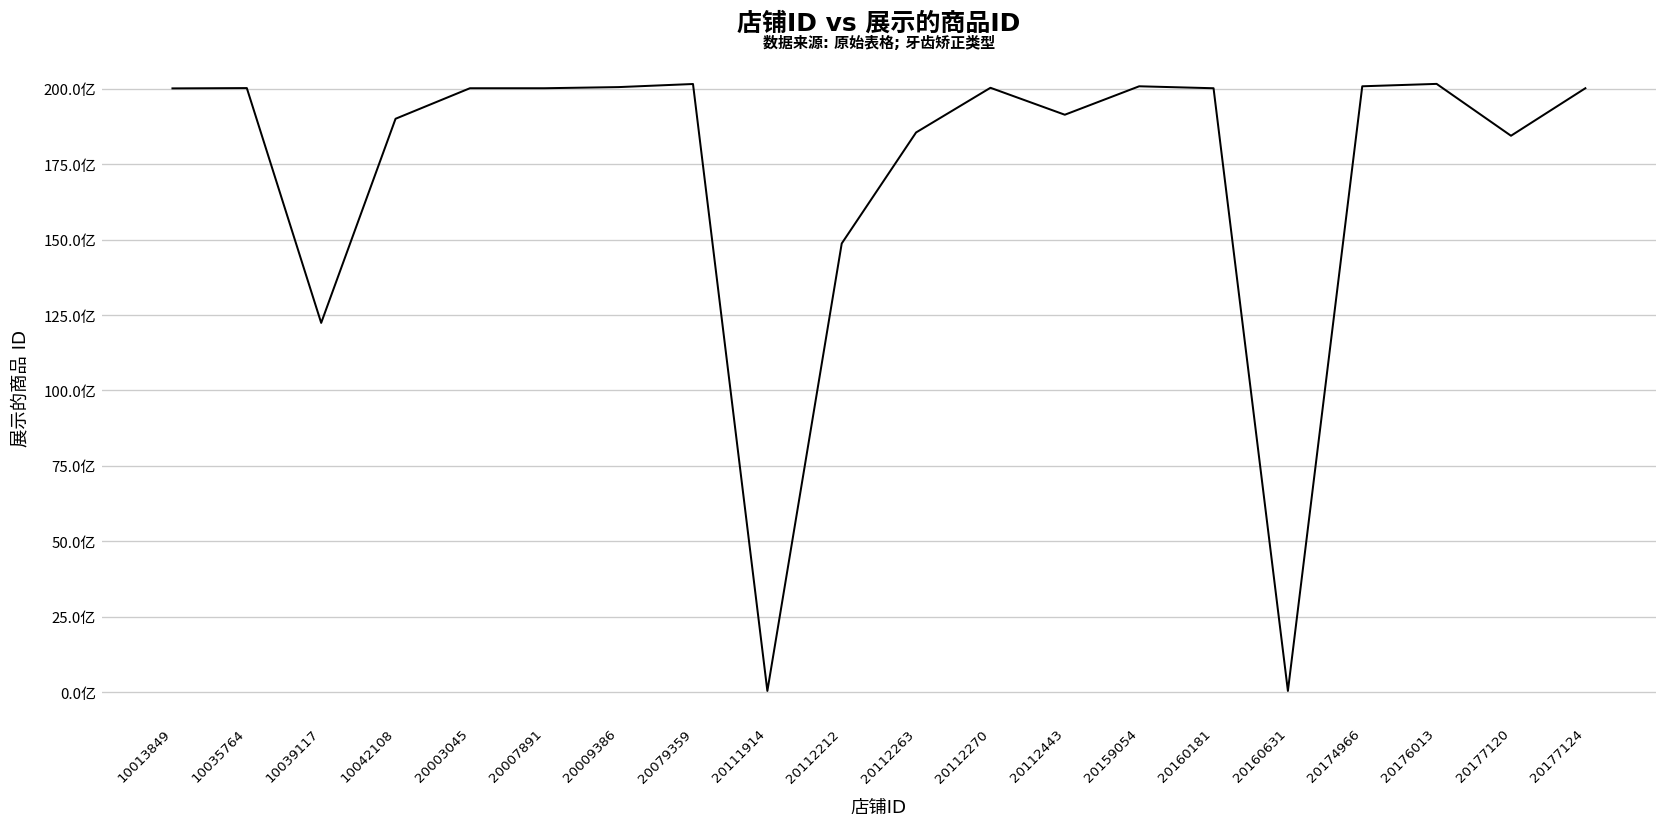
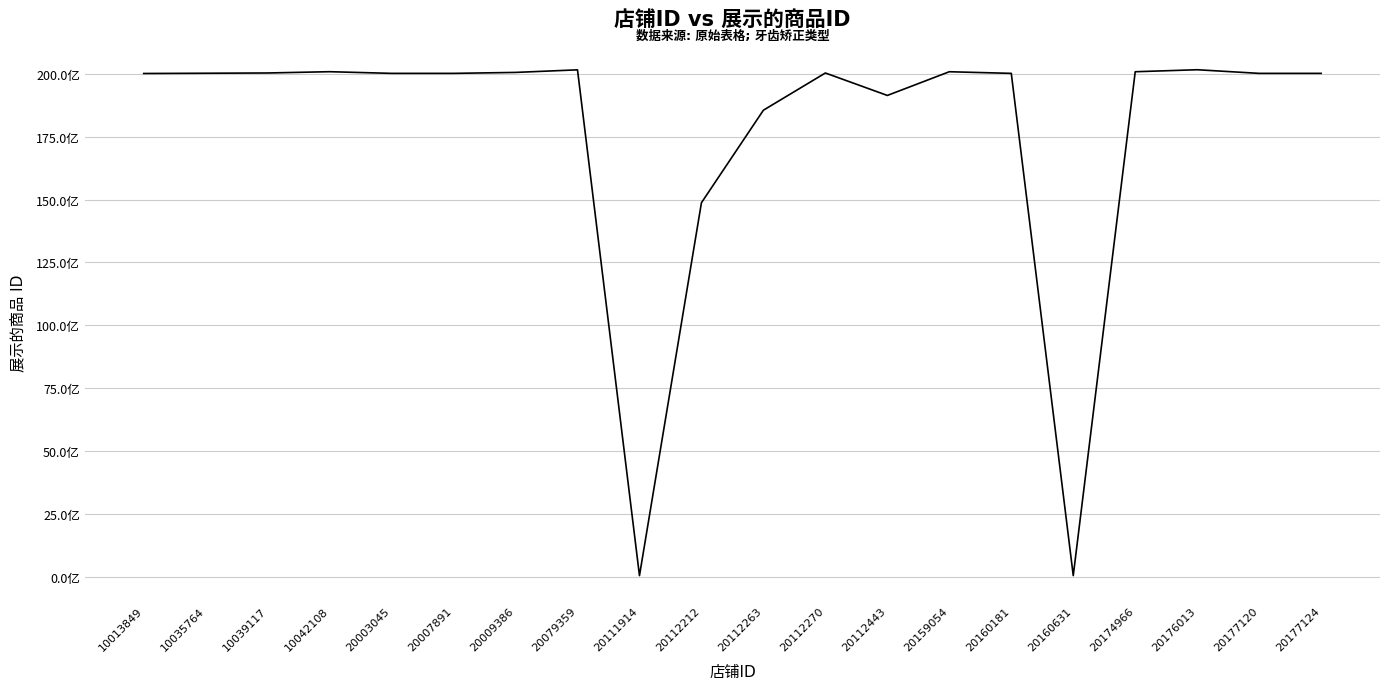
10039117: 122亿 -> 200亿
10042108: 190亿 -> 201亿
20177120: 184亿 -> 200亿
